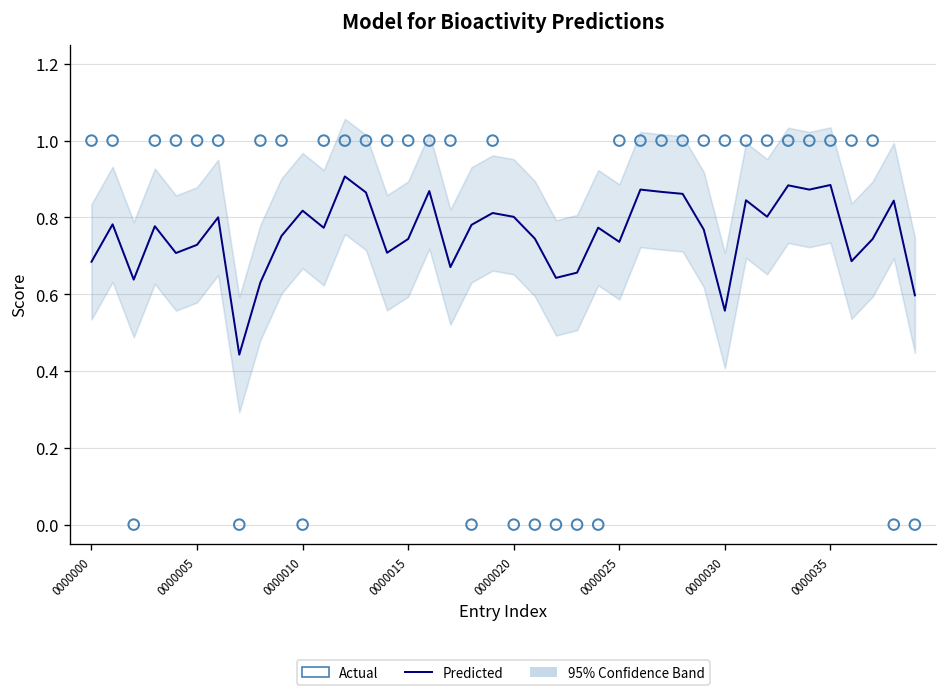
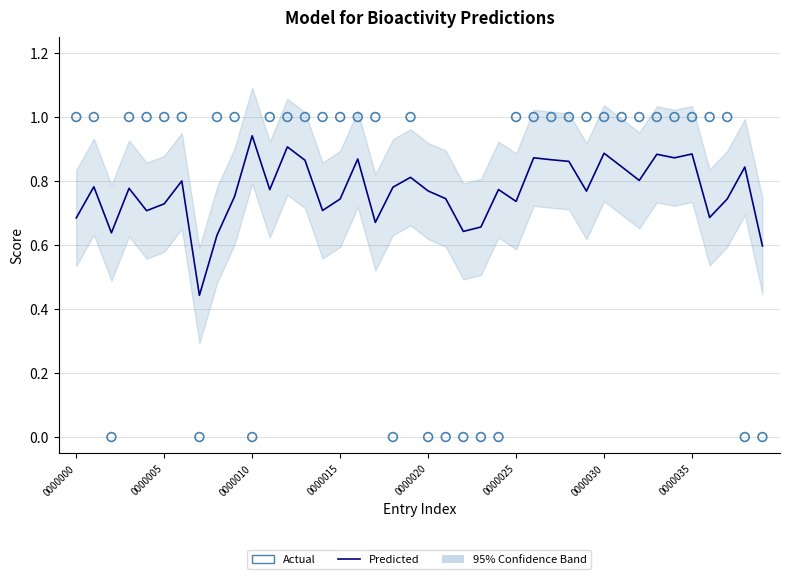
Predicted, 0000010: 0.82 -> 0.94
Predicted, 0000020: 0.80 -> 0.77
Predicted, 0000030: 0.56 -> 0.89
